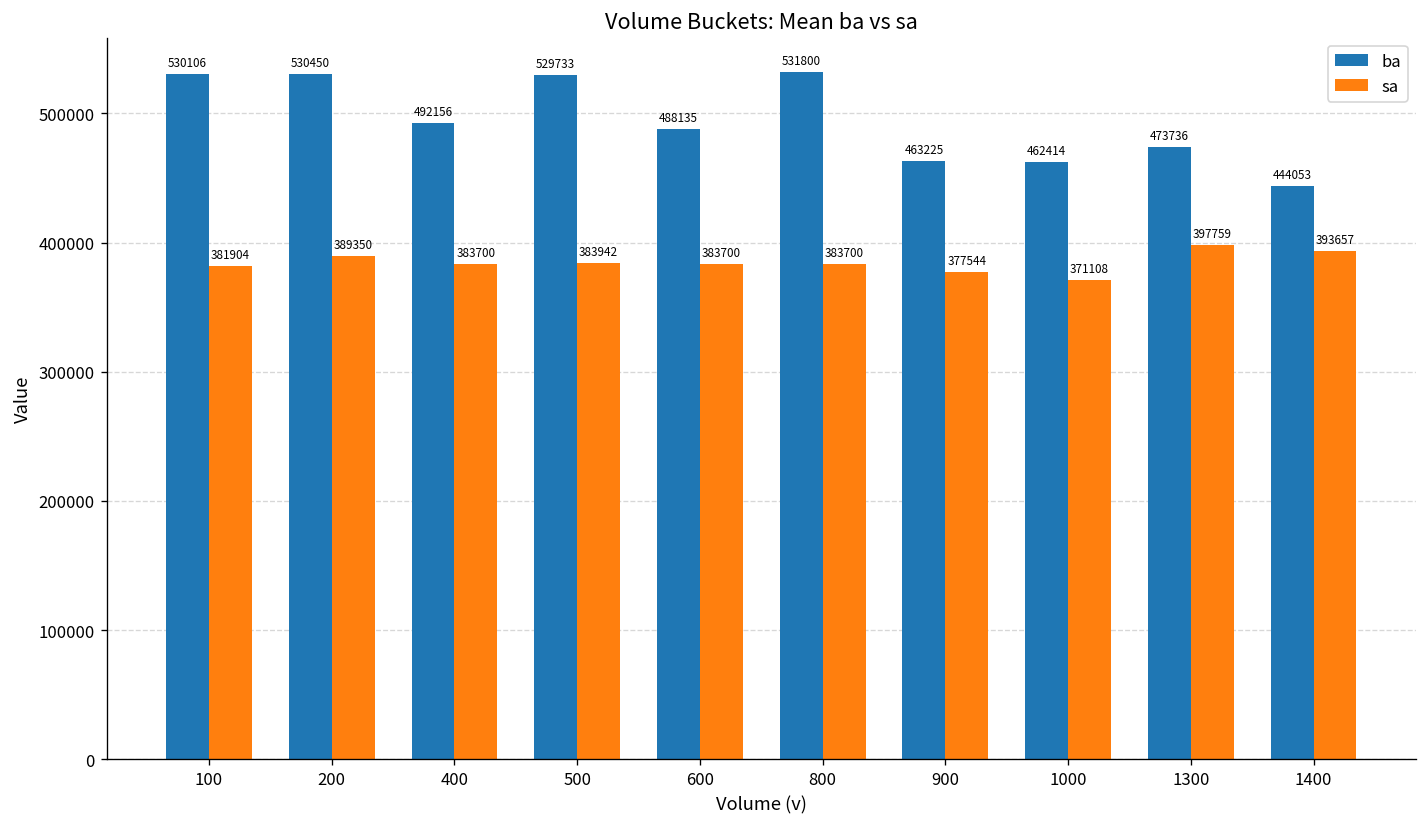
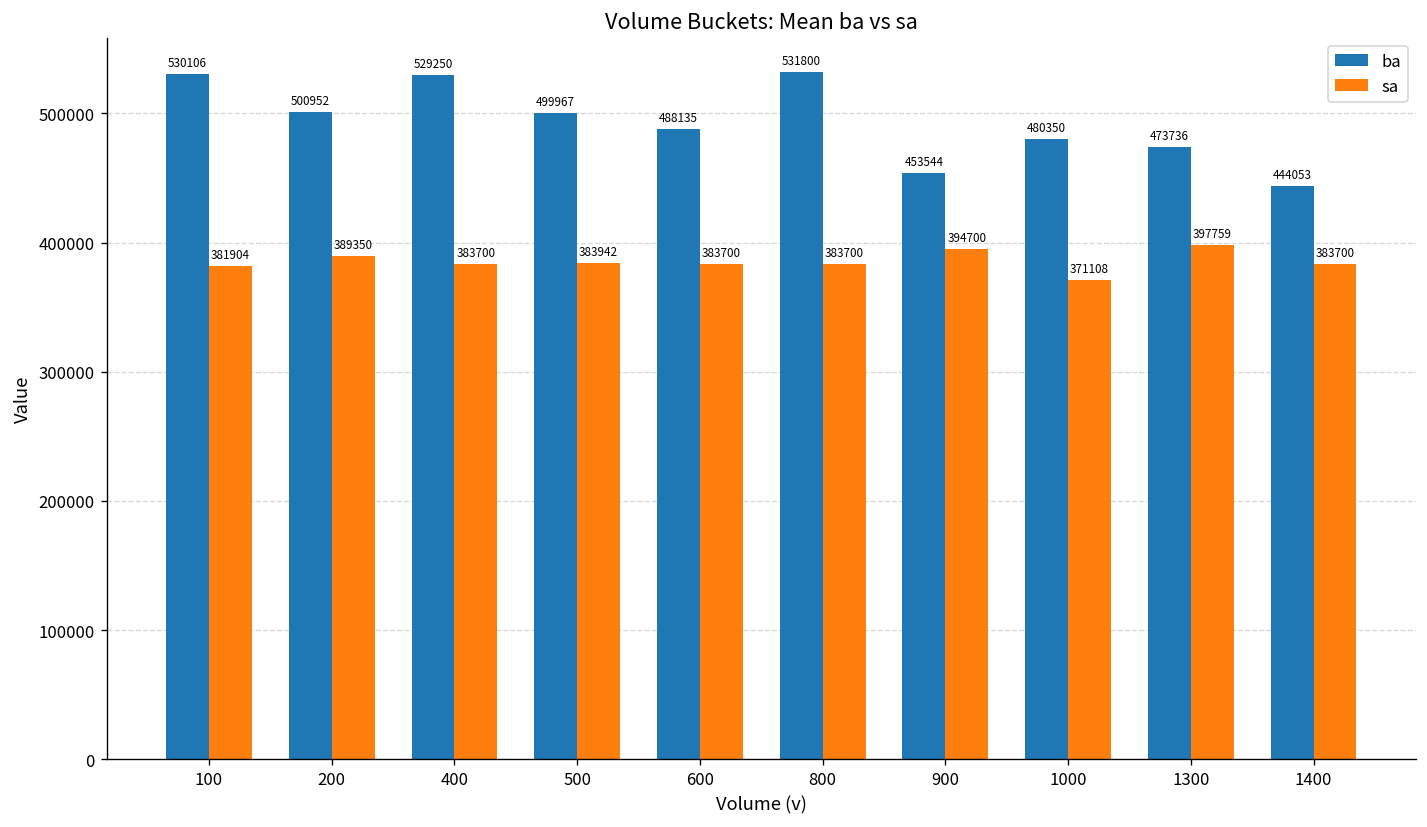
ba, 200: 530450 -> 500952
ba, 400: 492156 -> 529250
ba, 500: 529733 -> 499967
ba, 900: 463225 -> 453544
sa, 900: 377544 -> 394700
ba, 1000: 462414 -> 480350
sa, 1400: 393657 -> 383700
